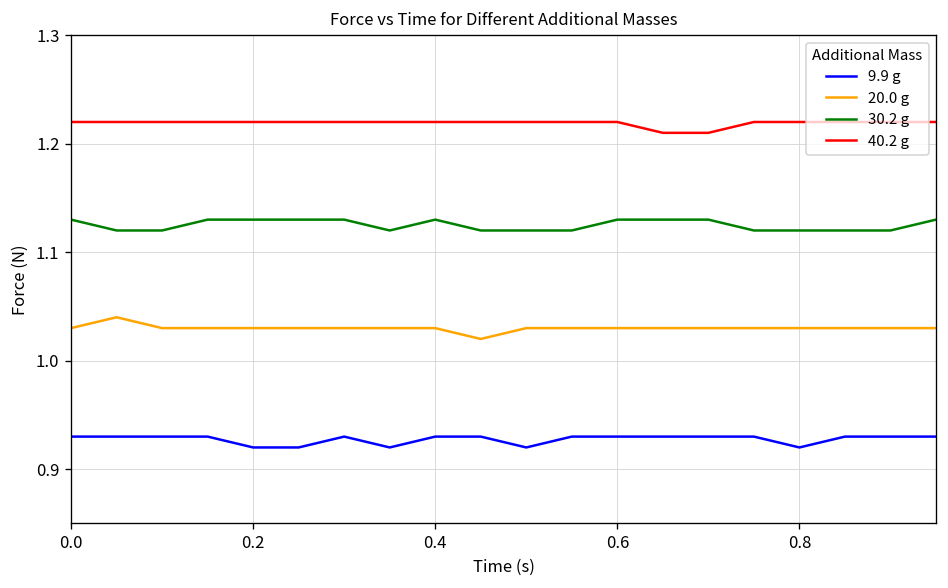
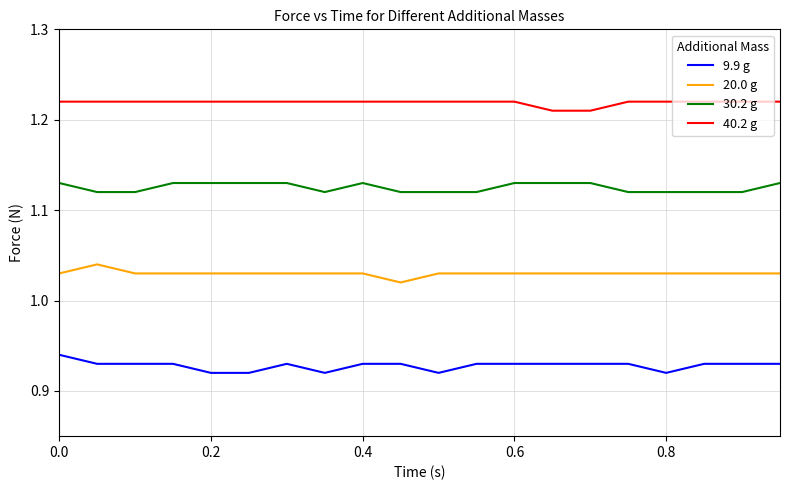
9.9 g, 0.0: 0.93 -> 0.94
